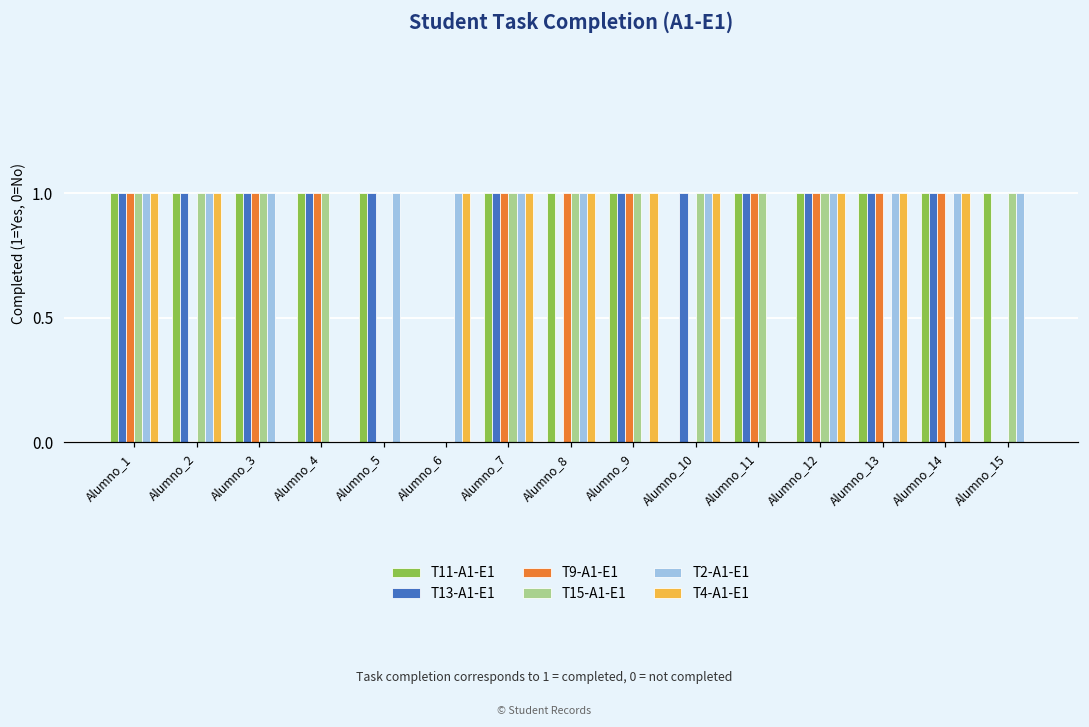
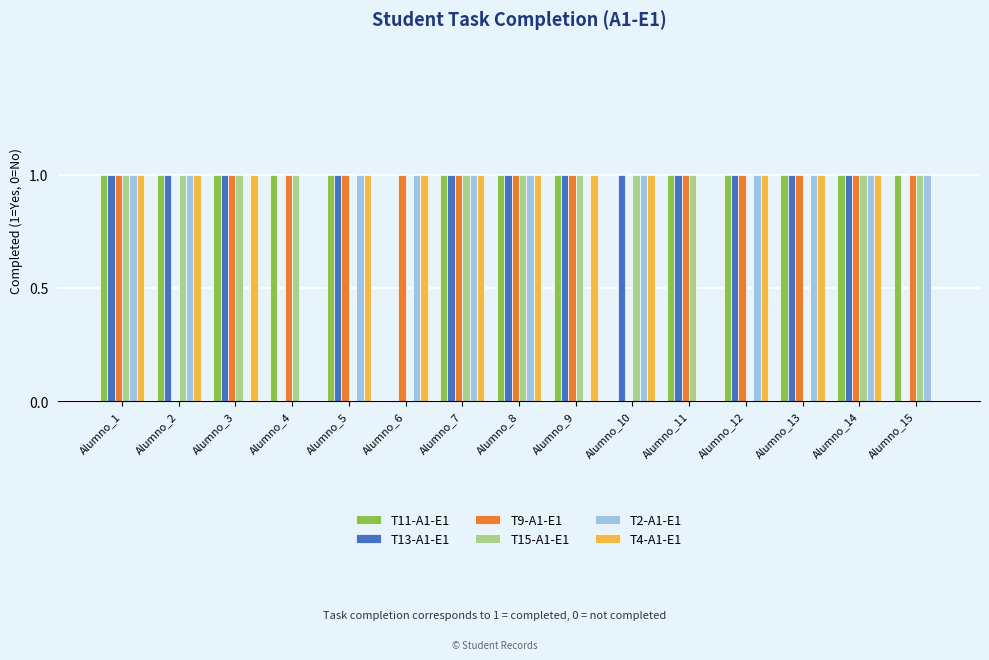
T2-A1-E1, Alumno_3: 1 -> 0
T4-A1-E1, Alumno_3: 0 -> 1
T13-A1-E1, Alumno_4: 1 -> 0
T9-A1-E1, Alumno_5: 0 -> 1
T4-A1-E1, Alumno_5: 0 -> 1
T9-A1-E1, Alumno_6: 0 -> 1
T13-A1-E1, Alumno_8: 0 -> 1
T15-A1-E1, Alumno_12: 1 -> 0
T15-A1-E1, Alumno_14: 0 -> 1
T9-A1-E1, Alumno_15: 0 -> 1
